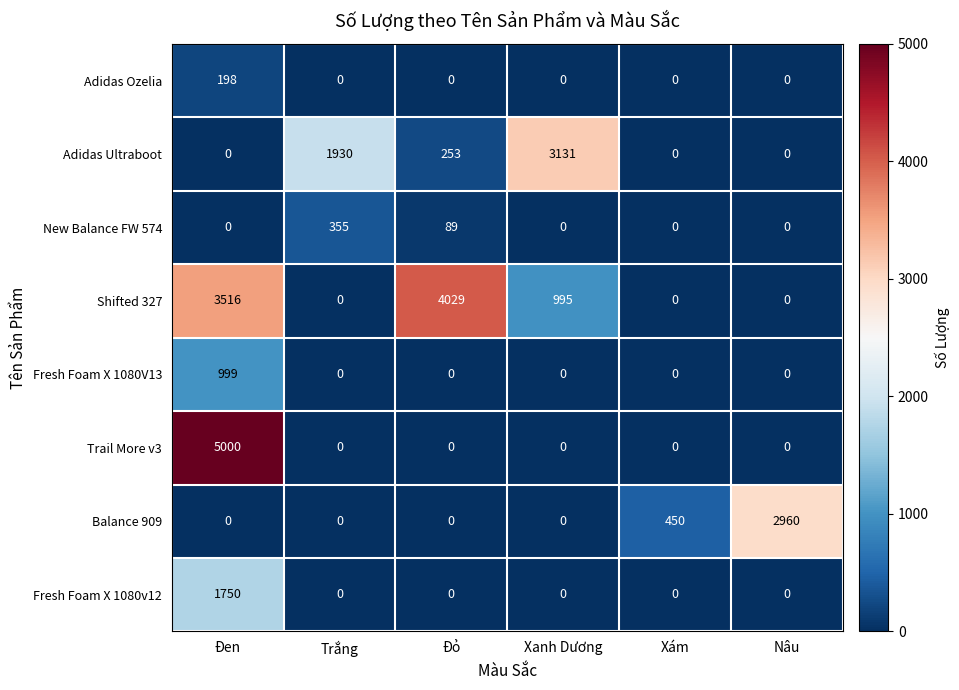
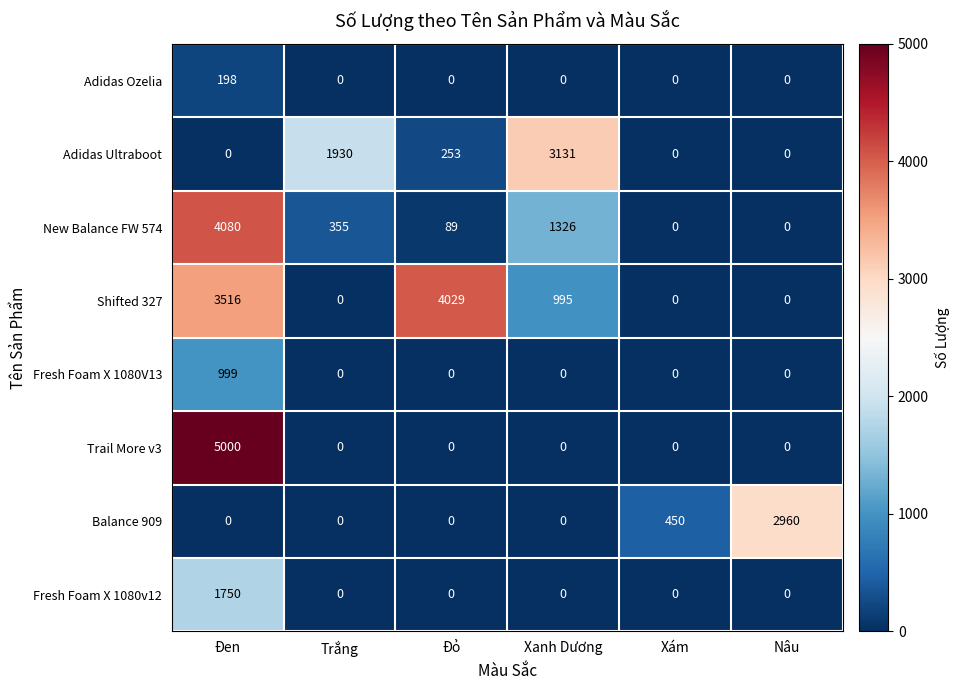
New Balance FW 574, Đen: 0 -> 4080
New Balance FW 574, Xanh Dương: 0 -> 1326
